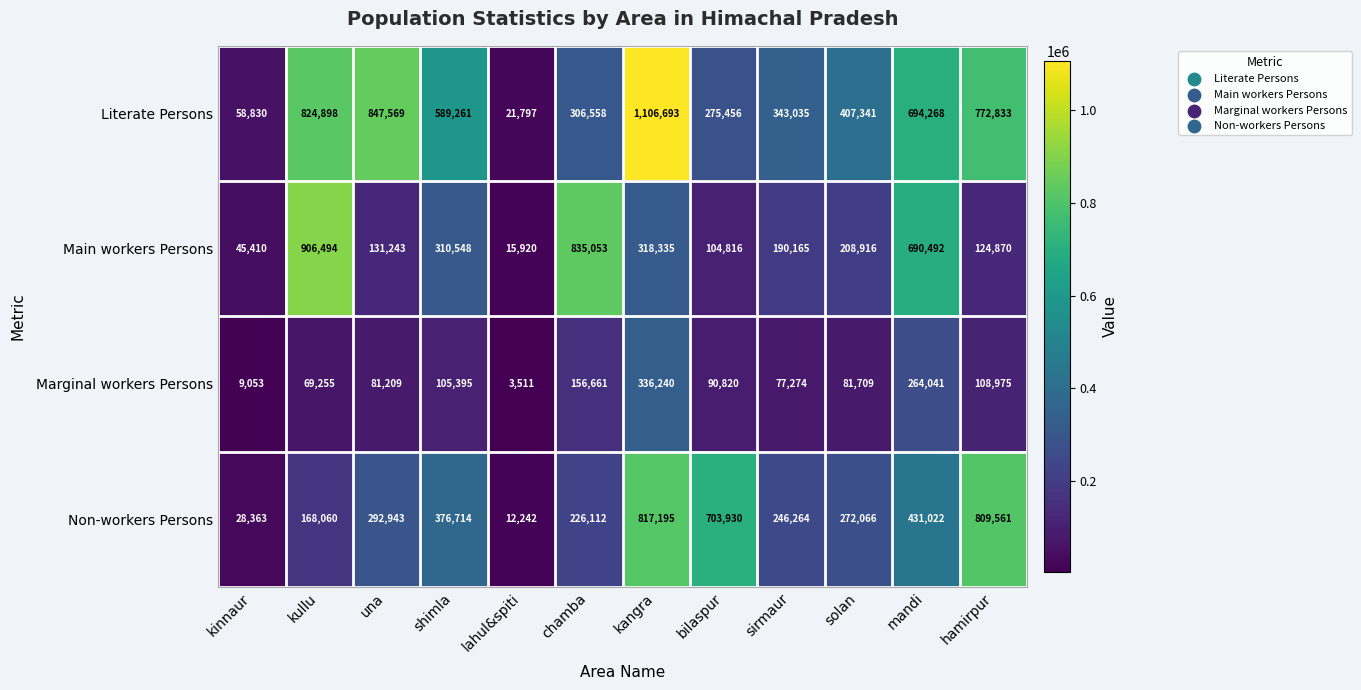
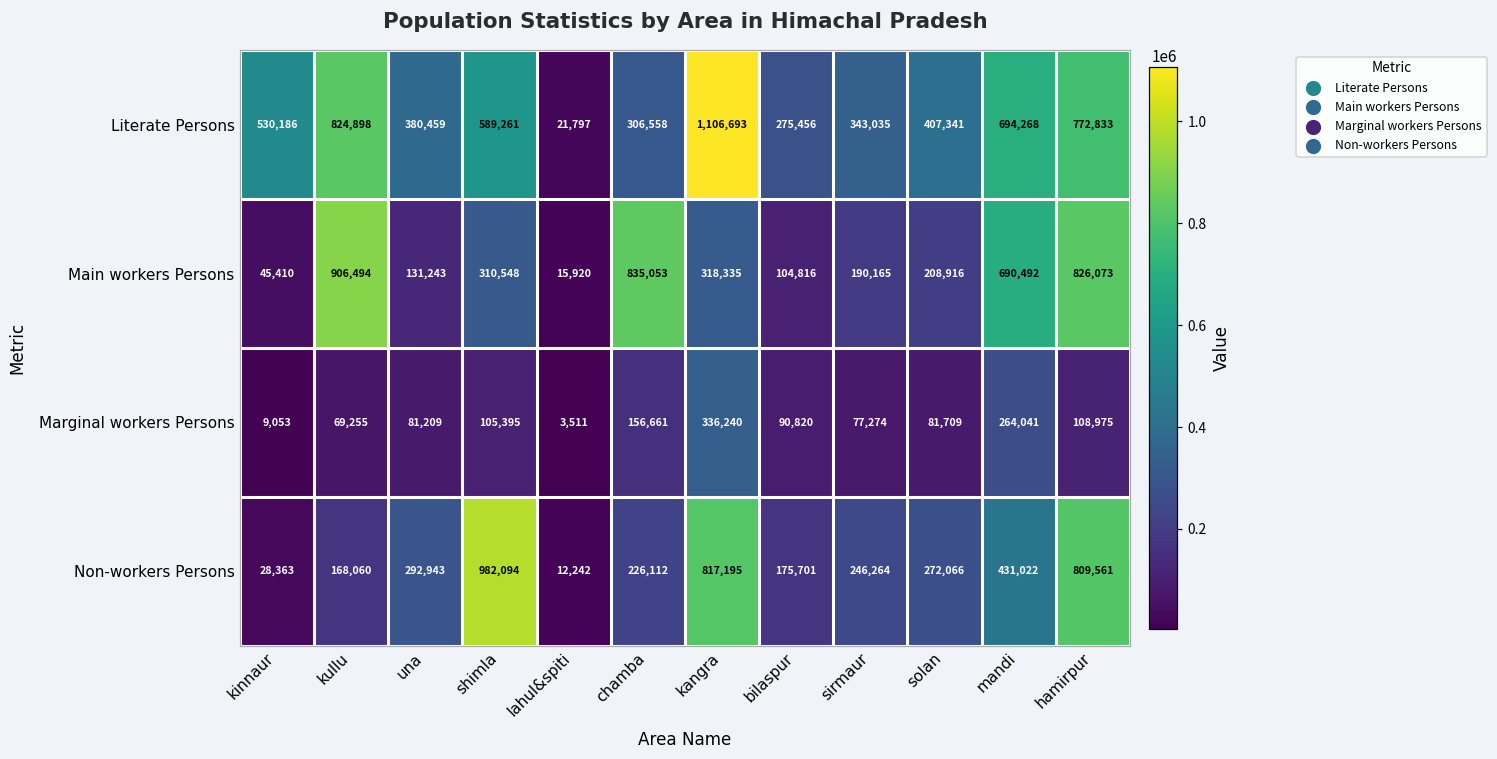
Literate Persons, kinnaur: 58,830 -> 530,186
Literate Persons, una: 847,569 -> 380,459
Main workers Persons, hamirpur: 124,870 -> 826,073
Non-workers Persons, shimla: 376,714 -> 982,094
Non-workers Persons, bilaspur: 703,930 -> 175,701
